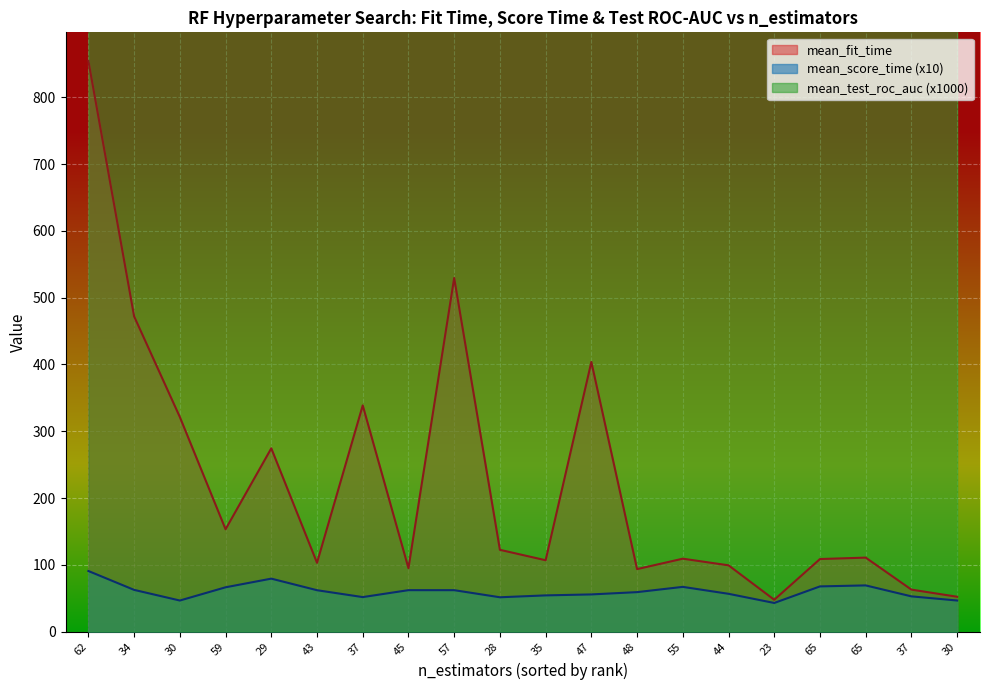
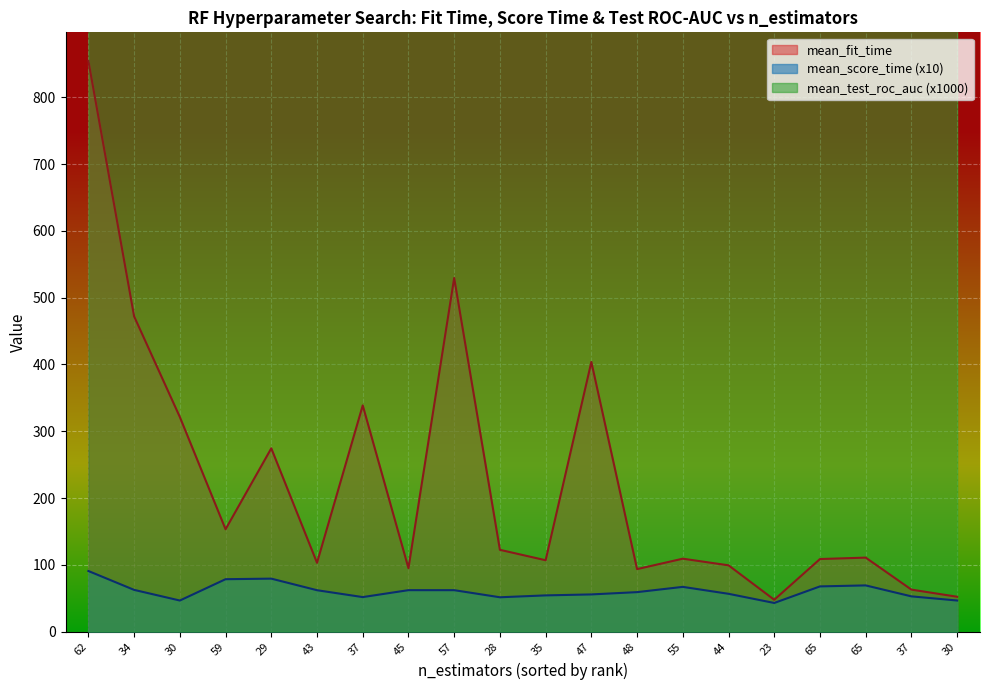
mean_score_time (x10), 59: 70 -> 80
